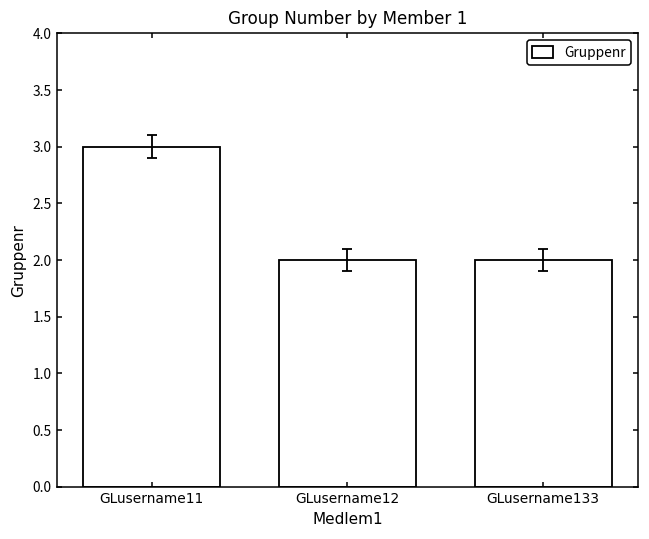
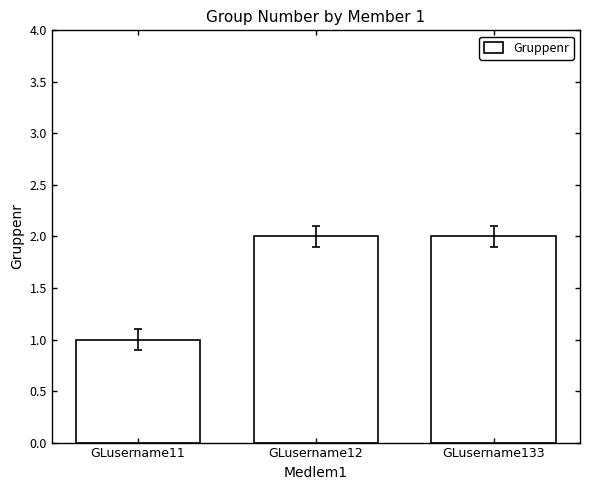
Gruppenr, GLusername11: 3 -> 1
